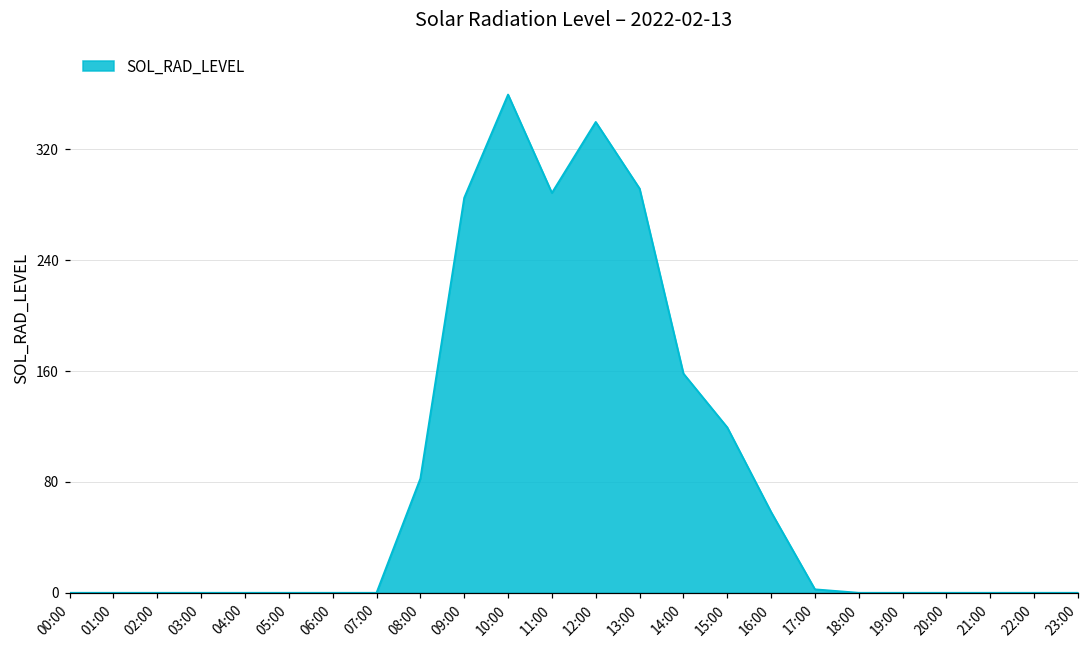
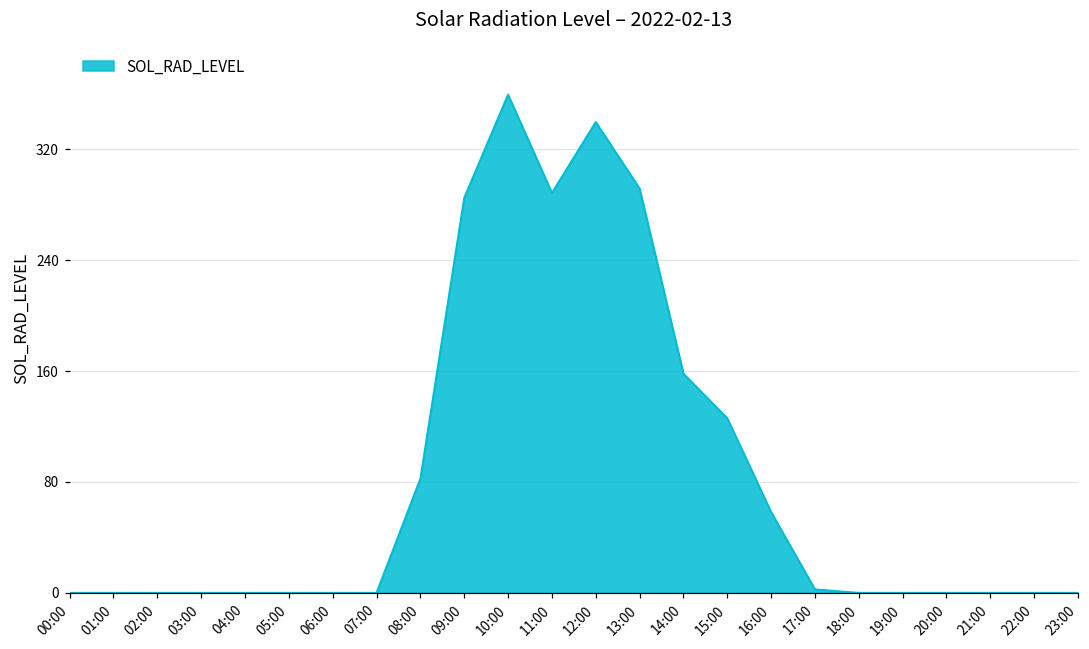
15:00: 119 -> 126
